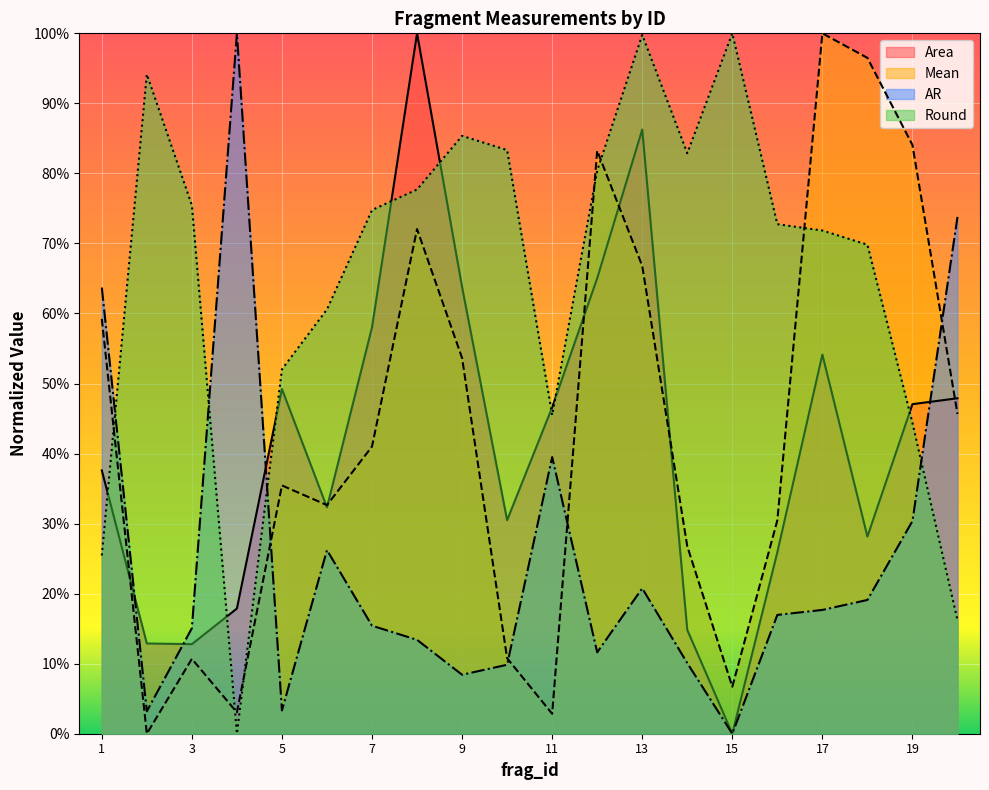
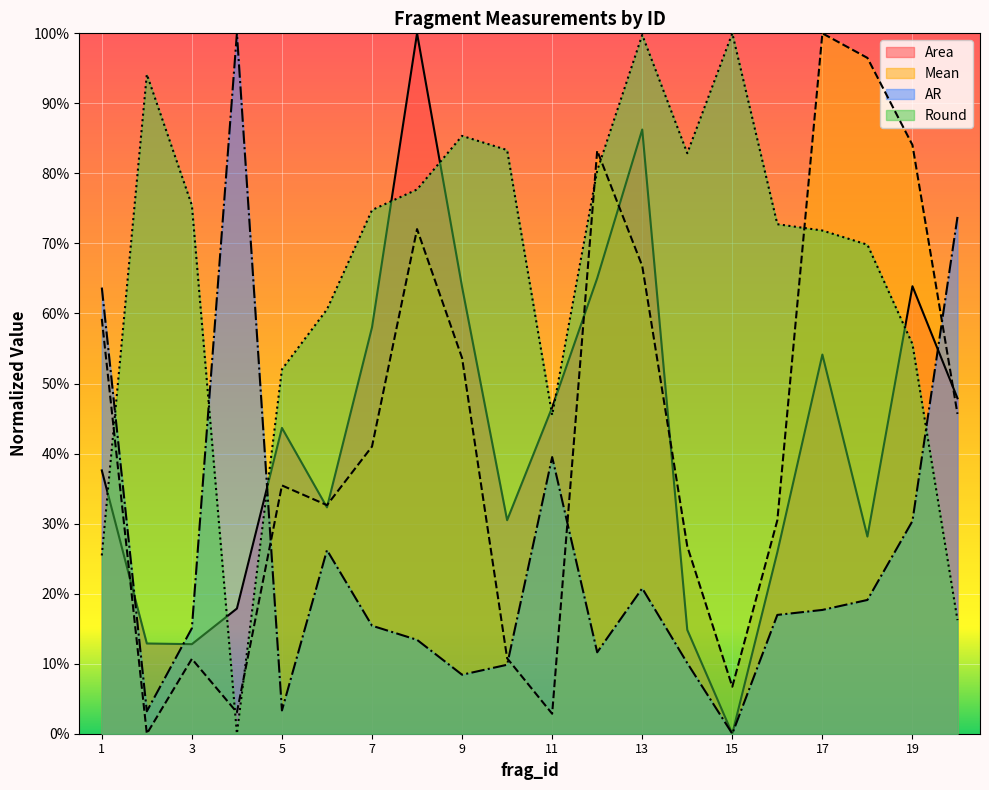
Area, 5: 49% -> 44%
Area, 19: 47% -> 64%
Round, 19: 44% -> 56%
